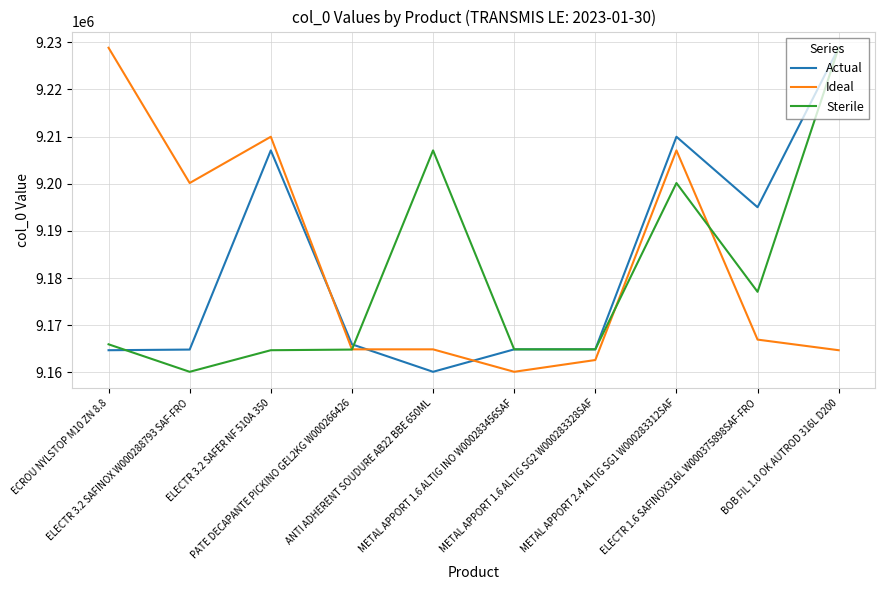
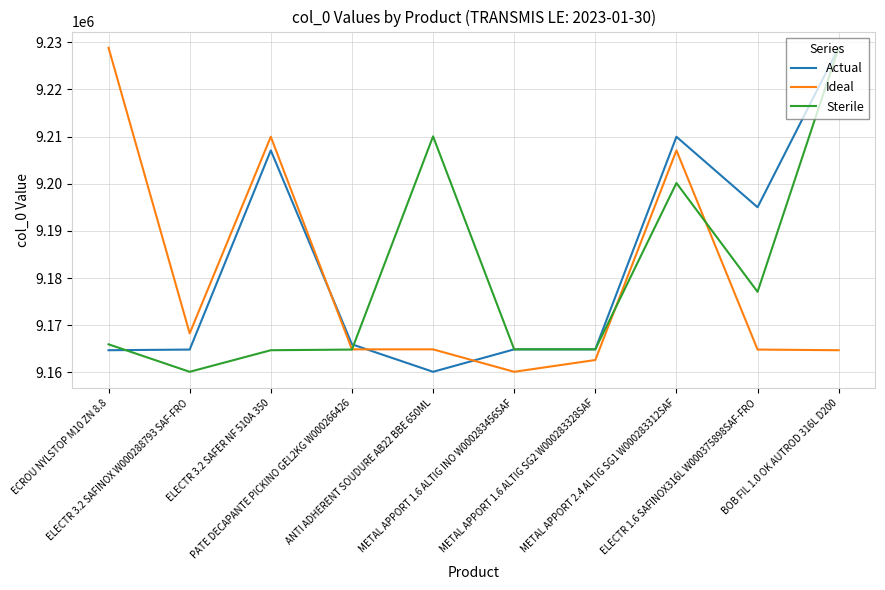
Ideal, ELECTR 3.2 SAFINOX W000288793 SAF-FRO: 9200000 -> 9168000
Sterile, ANTI ADHERENT SOUDURE AB22 BBE 650ML: 9207000 -> 9210000
Ideal, ELECTR 1.6 SAFINOX316L W000375898SAF-FRO: 9167000 -> 9165000
